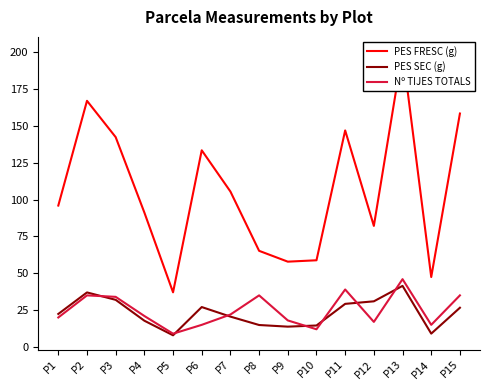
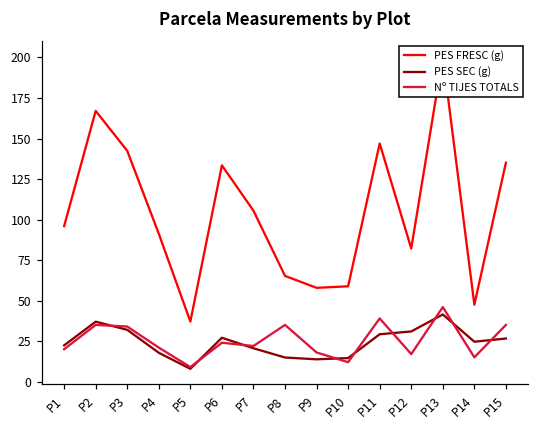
Nº TIJES TOTALS, P6: 15 -> 24
PES SEC (g), P14: 9 -> 25
PES FRESC (g), P15: 158 -> 135
